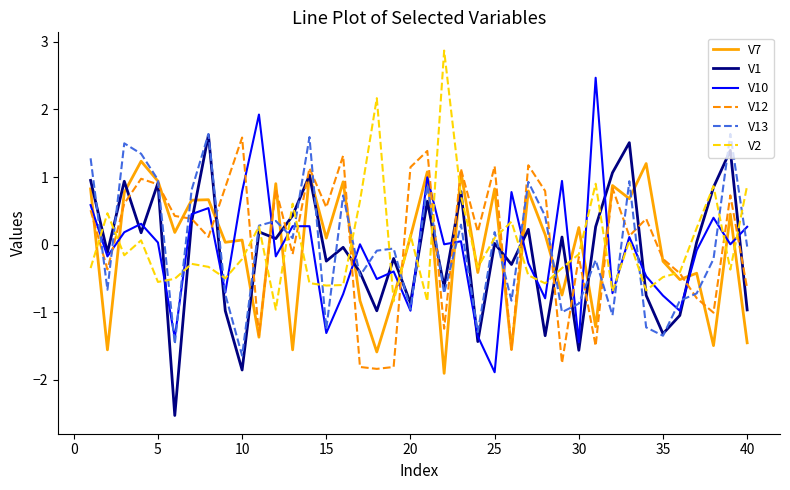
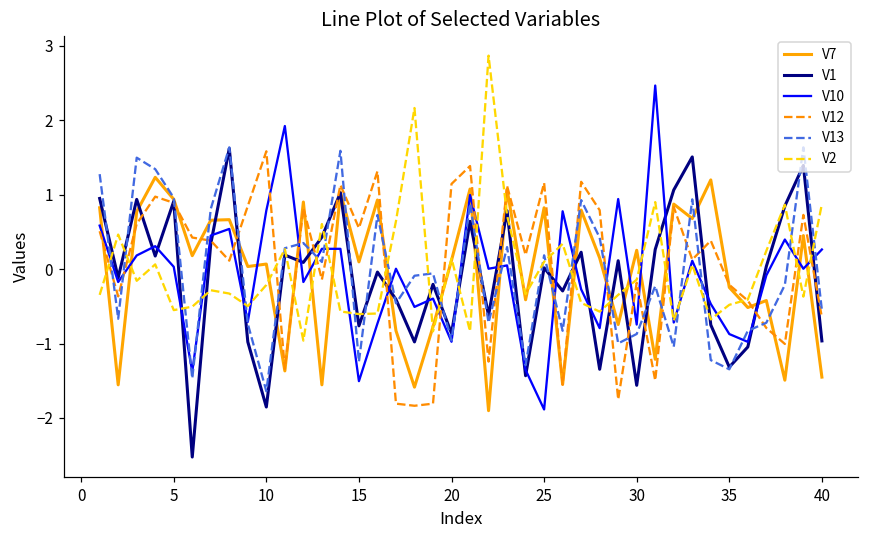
V1, 15: -0.2 -> -0.8
V10, 15: -1.3 -> -1.5
V10, 30: -1.4 -> -0.7
V10, 35: -0.8 -> -0.9
V13, 40: 0.0 -> -0.6
